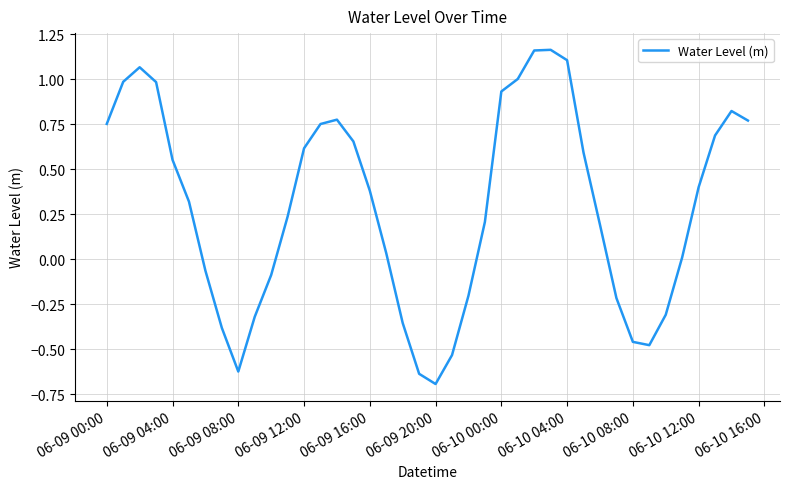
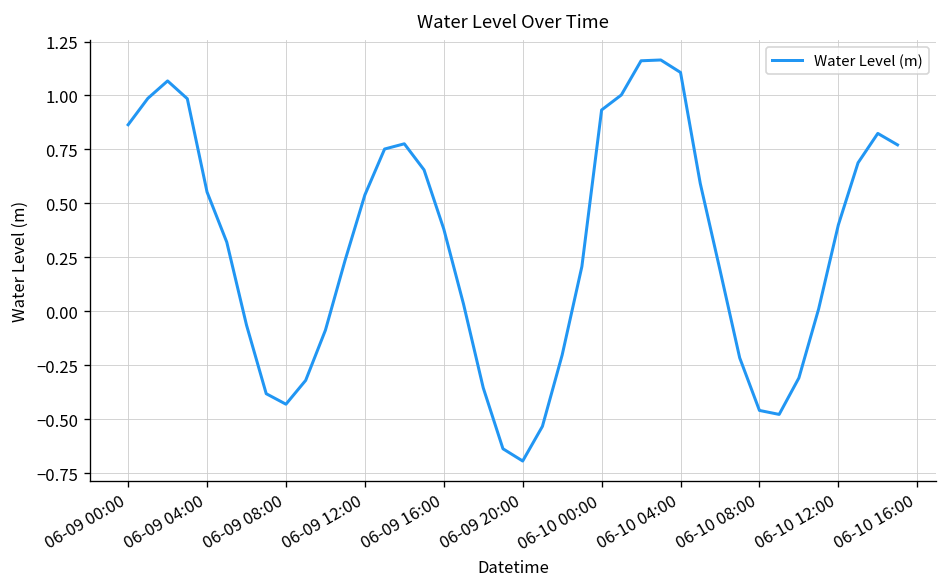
06-09 00:00: 0.75 -> 0.86
06-09 08:00: -0.62 -> -0.43
06-09 12:00: 0.62 -> 0.54
